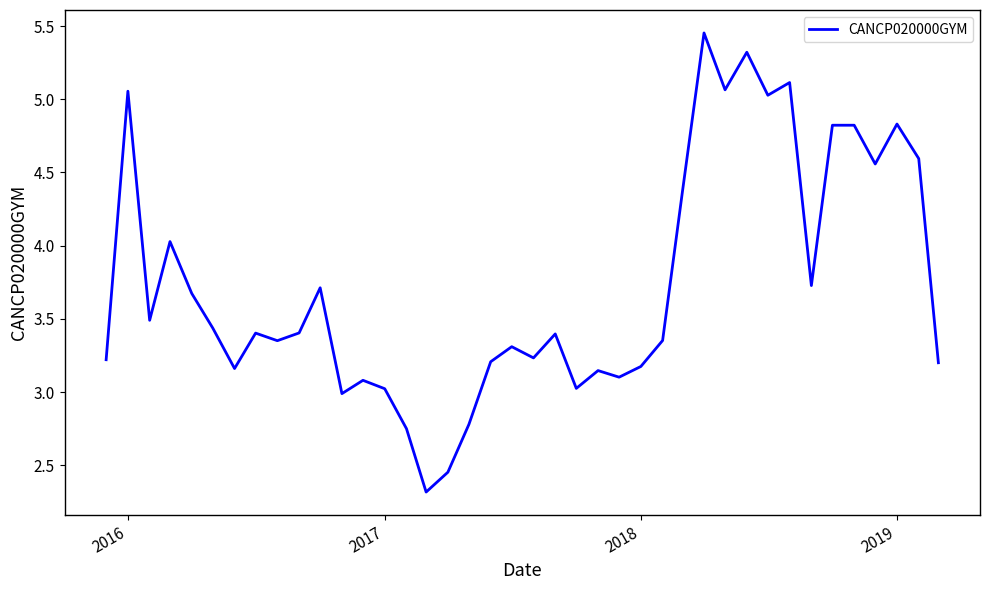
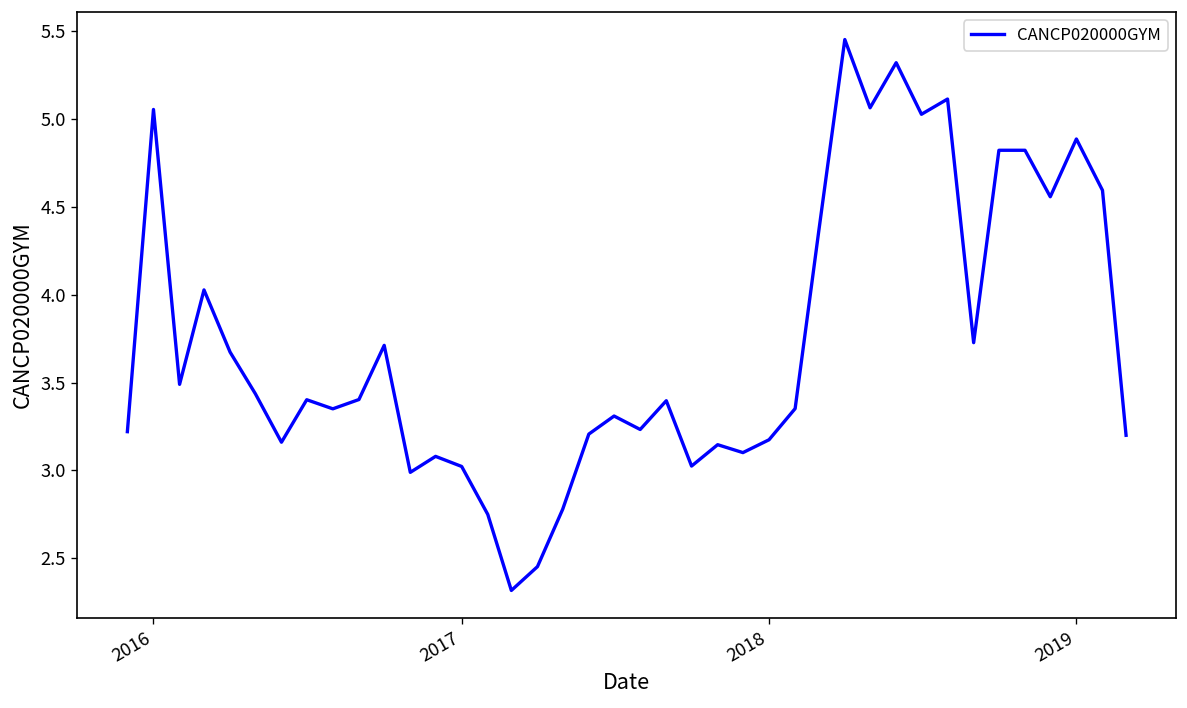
2019: 4.83 -> 4.89
